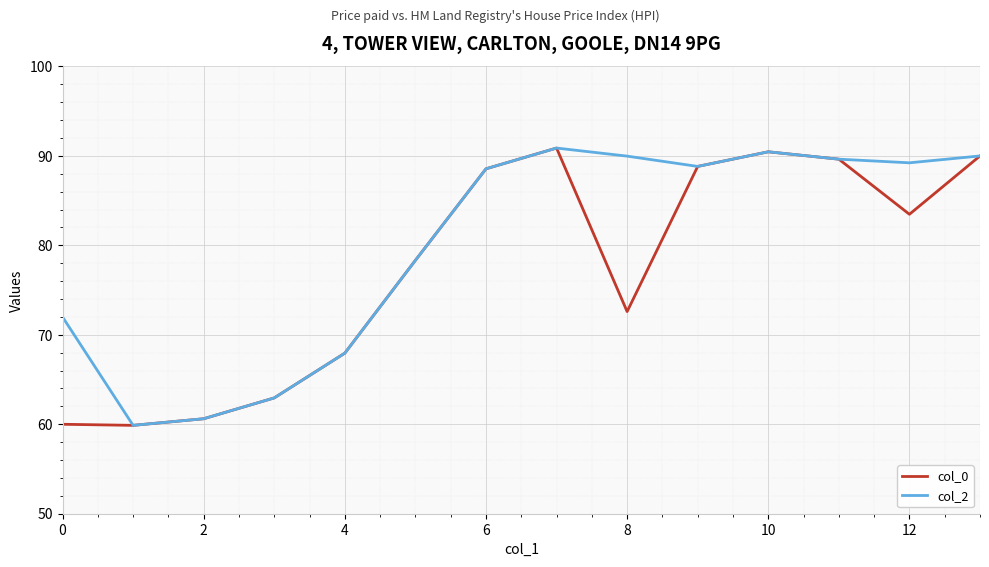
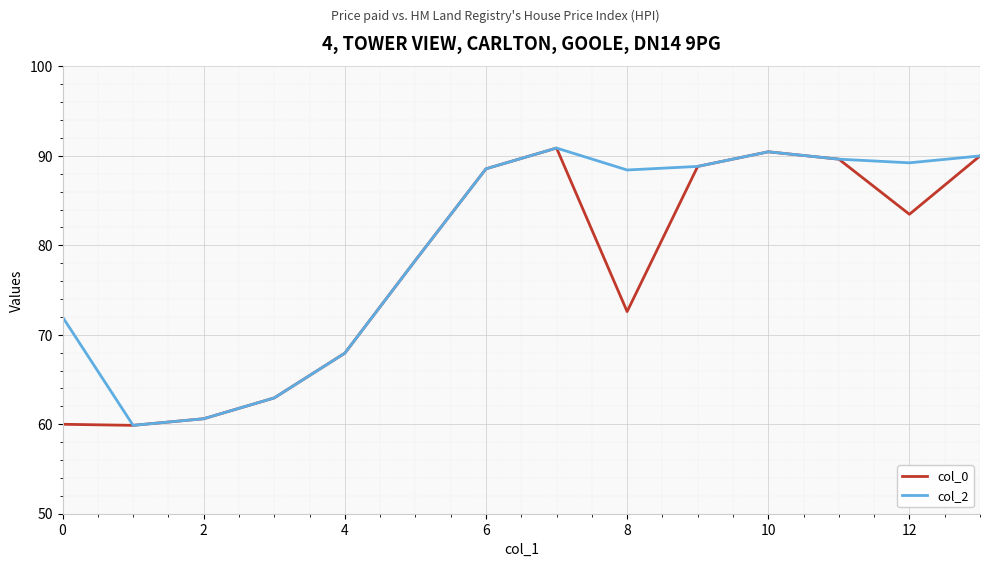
col_2, 8: 90 -> 88
